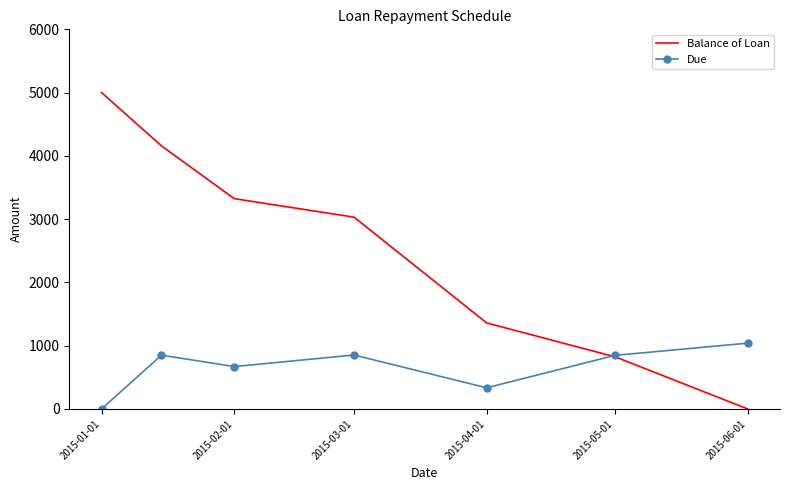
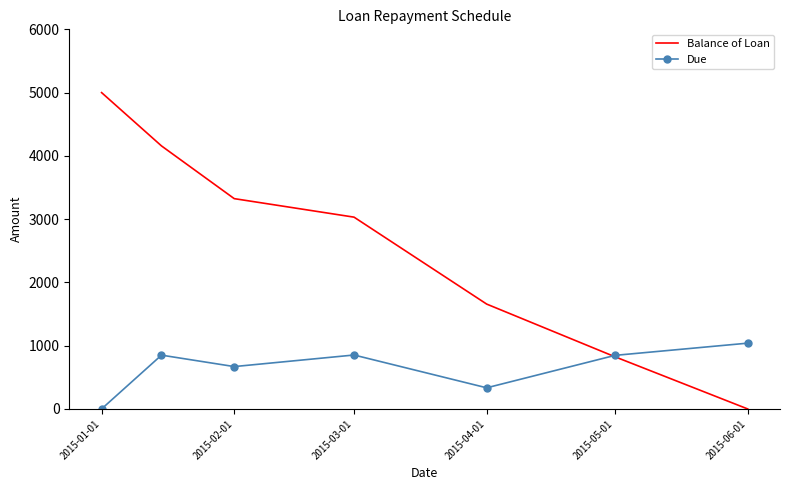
Balance of Loan, 2015-04-01: 1400 -> 1700
